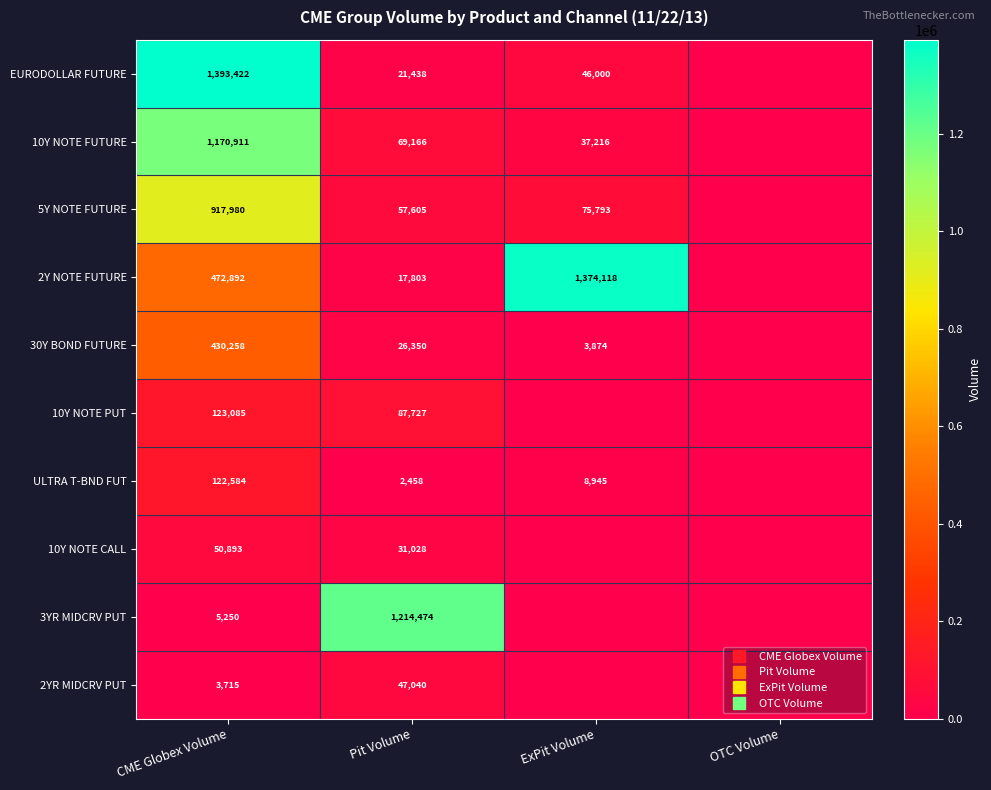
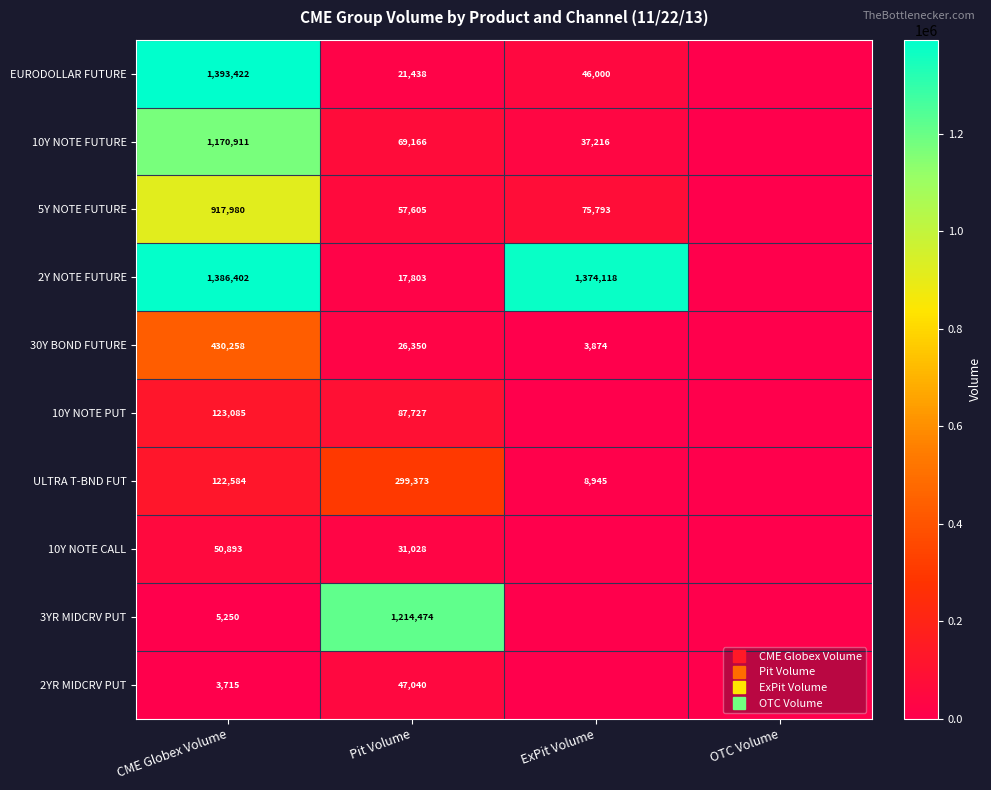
2Y NOTE FUTURE, CME Globex Volume: 472,892 -> 1,386,402
ULTRA T-BND FUT, Pit Volume: 2,458 -> 299,373
